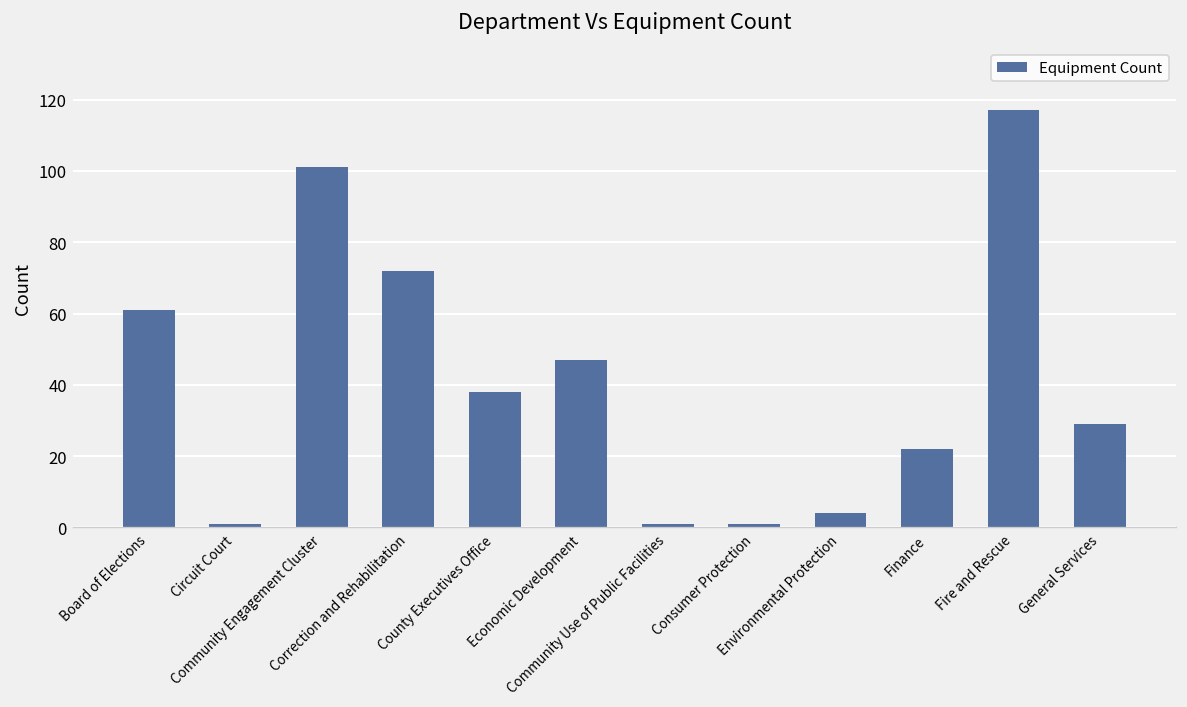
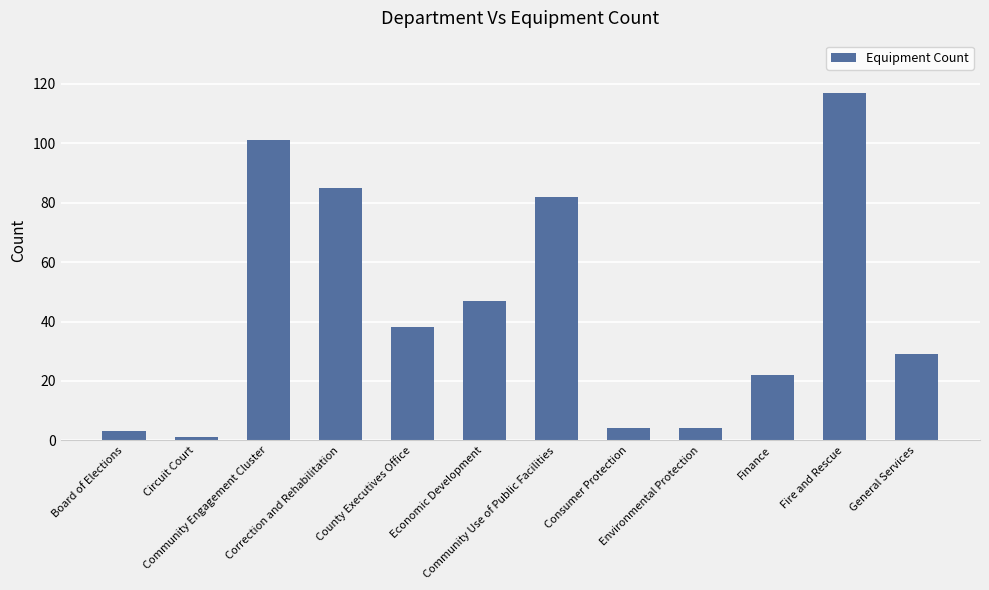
Board of Elections: 61 -> 3
Correction and Rehabilitation: 72 -> 85
Community Use of Public Facilities: 1 -> 82
Consumer Protection: 1 -> 4
